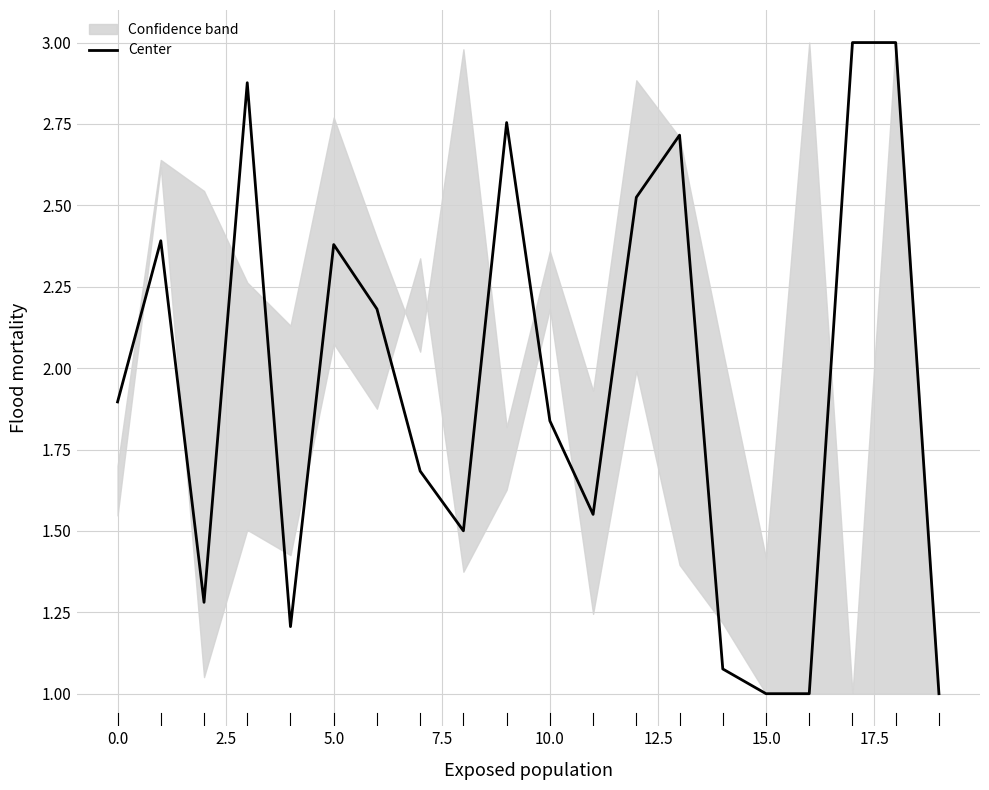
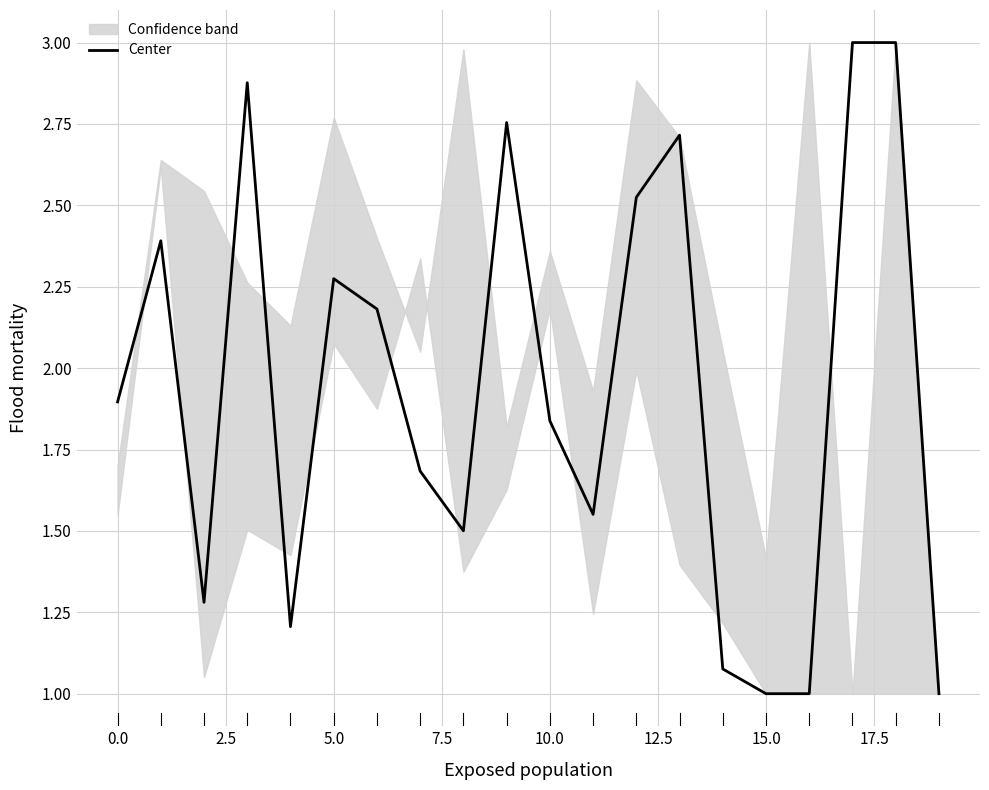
Center, 5.0: 2.38 -> 2.27
